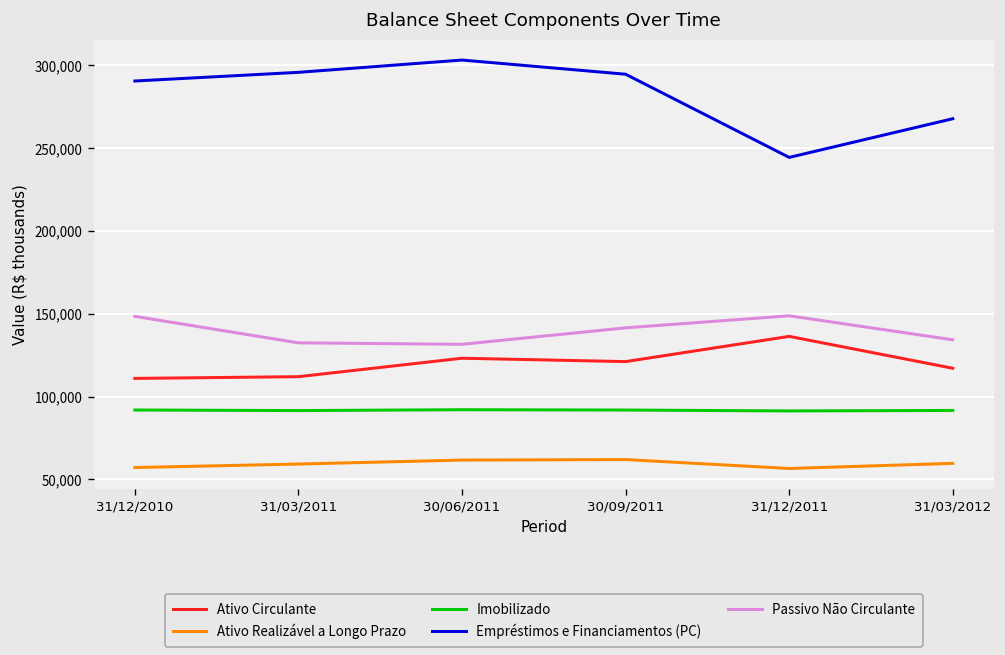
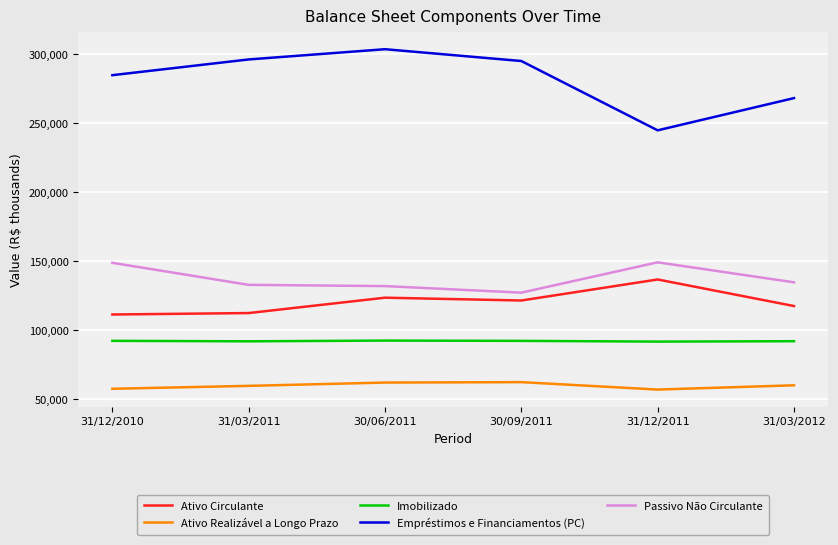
Empréstimos e Financiamentos (PC), 31/12/2010: 291,000 -> 284,000
Passivo Não Circulante, 30/09/2011: 142,000 -> 127,000
